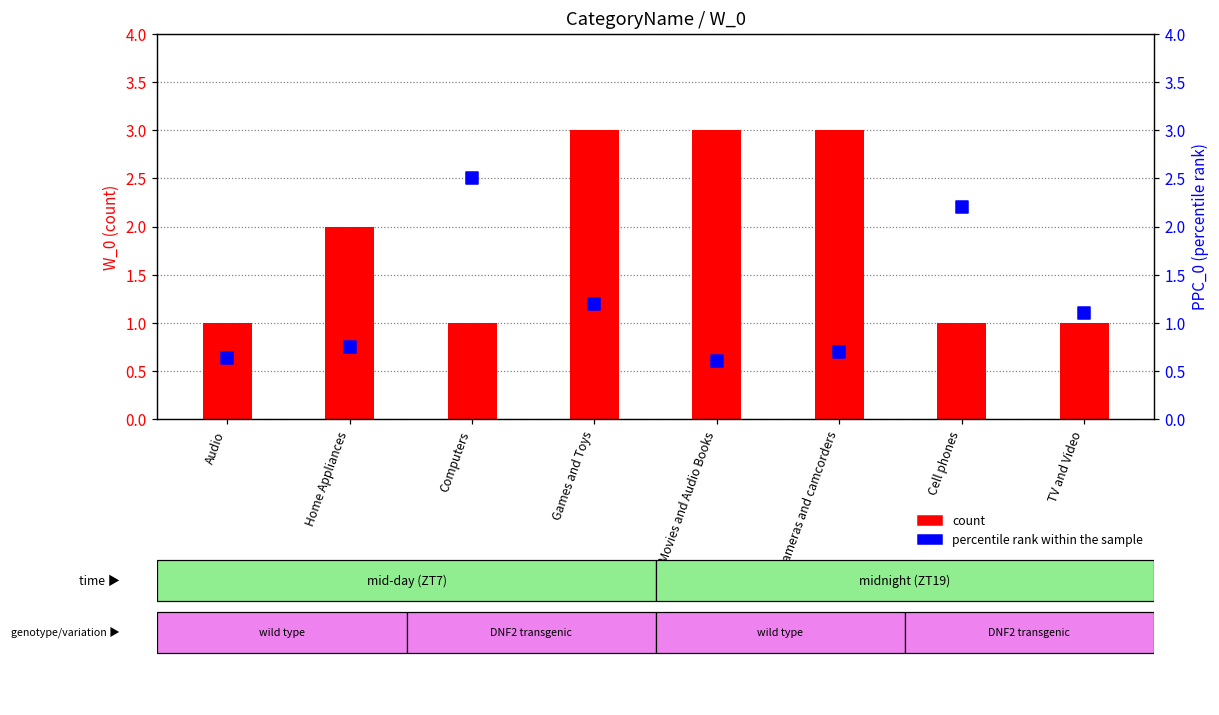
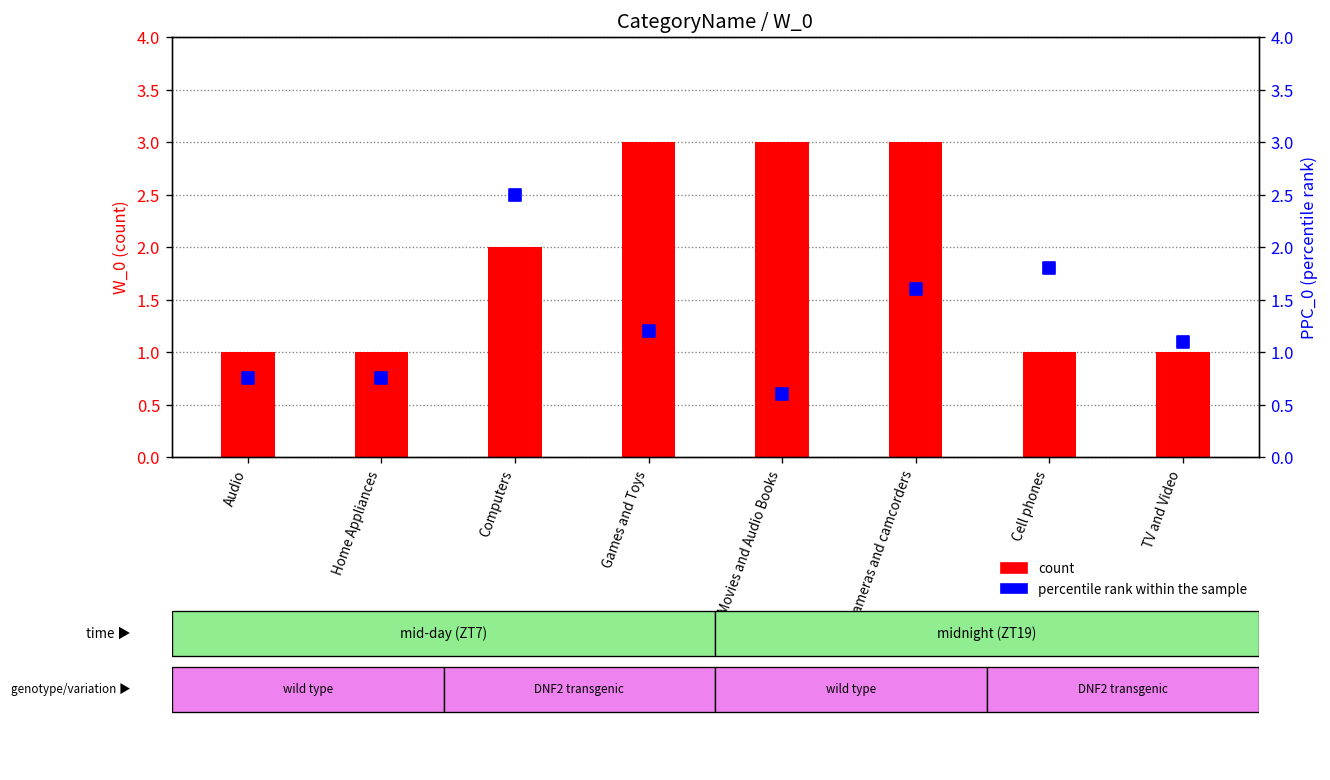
count, Home Appliances: 2 -> 1
count, Computers: 1 -> 2
percentile rank within the sample, Audio: 0.6 -> 0.8
percentile rank within the sample, Cameras and camcorders: 0.7 -> 1.6
percentile rank within the sample, Cell phones: 2.2 -> 1.8
